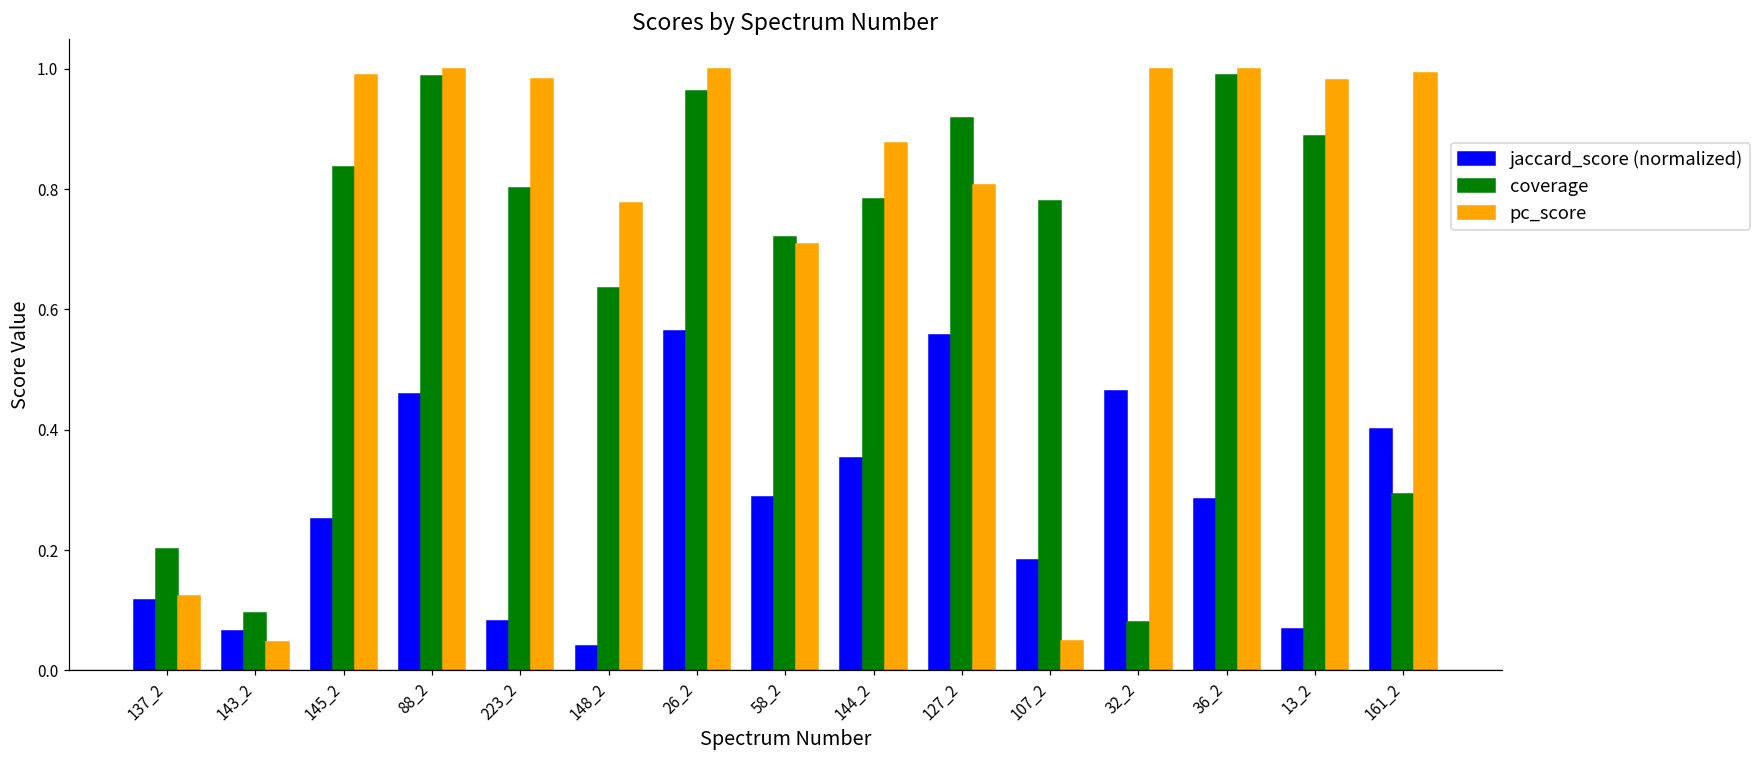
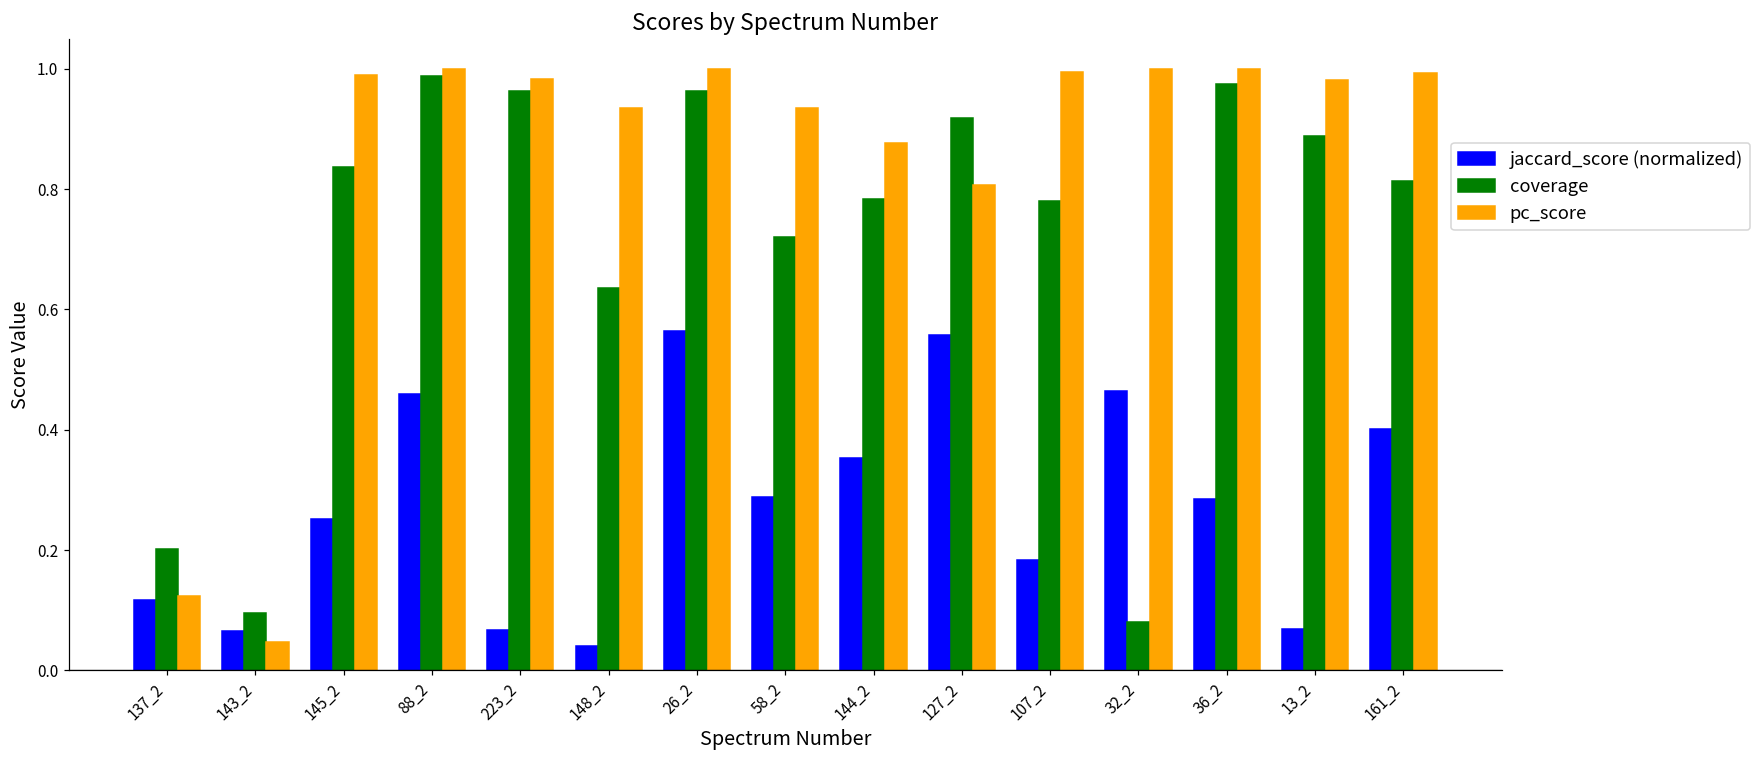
jaccard_score (normalized), 223_2: 0.08 -> 0.07
coverage, 223_2: 0.80 -> 0.96
pc_score, 148_2: 0.78 -> 0.93
pc_score, 58_2: 0.71 -> 0.93
pc_score, 107_2: 0.05 -> 0.99
coverage, 36_2: 0.99 -> 0.97
coverage, 161_2: 0.29 -> 0.81
